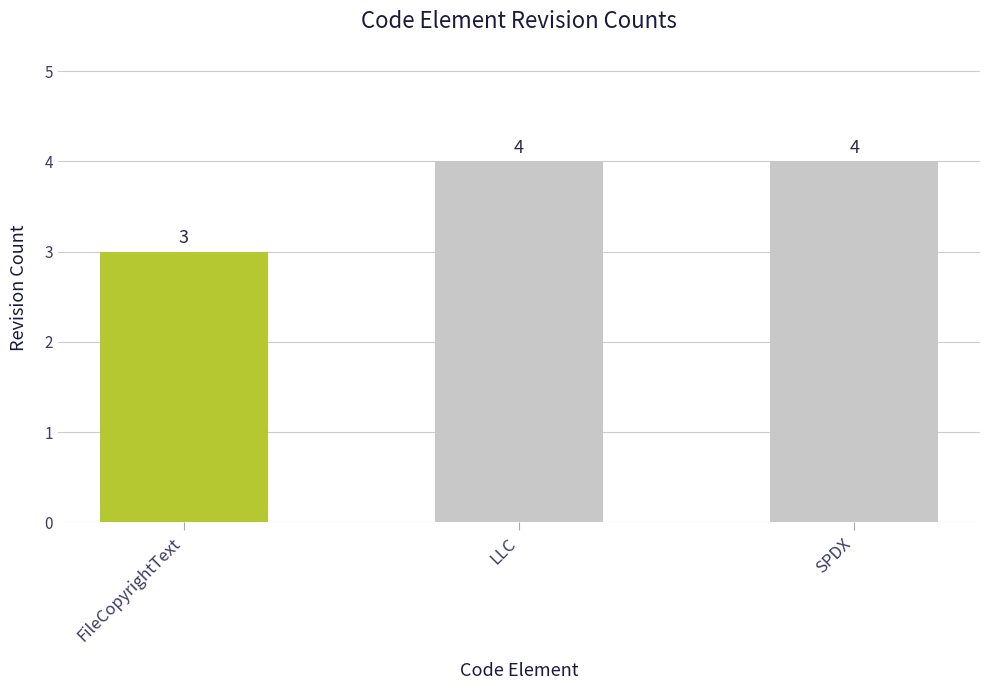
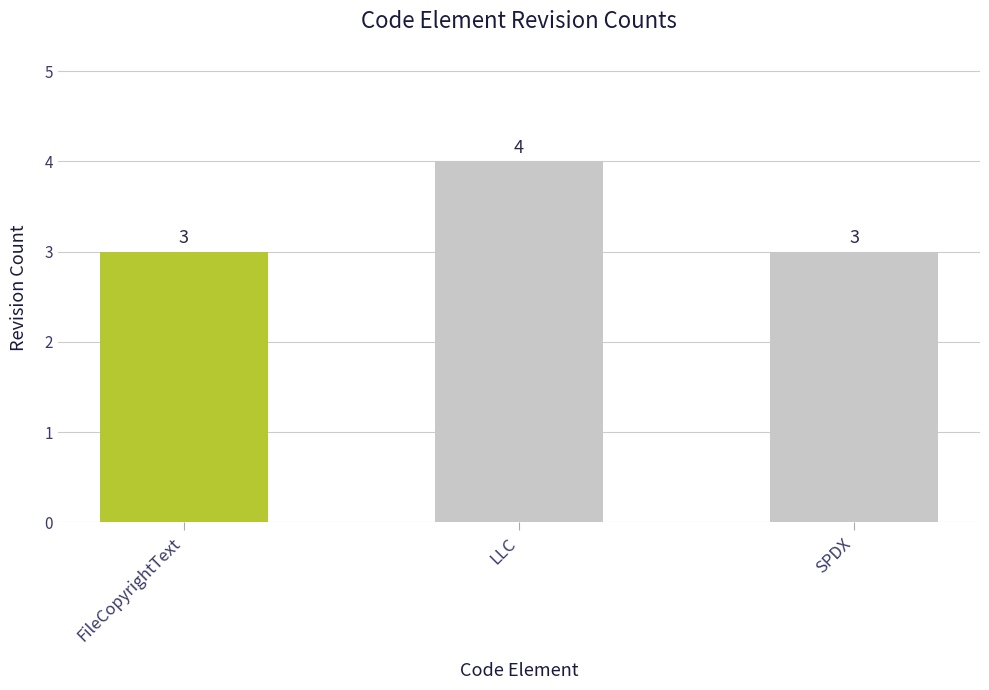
SPDX: 4 -> 3
